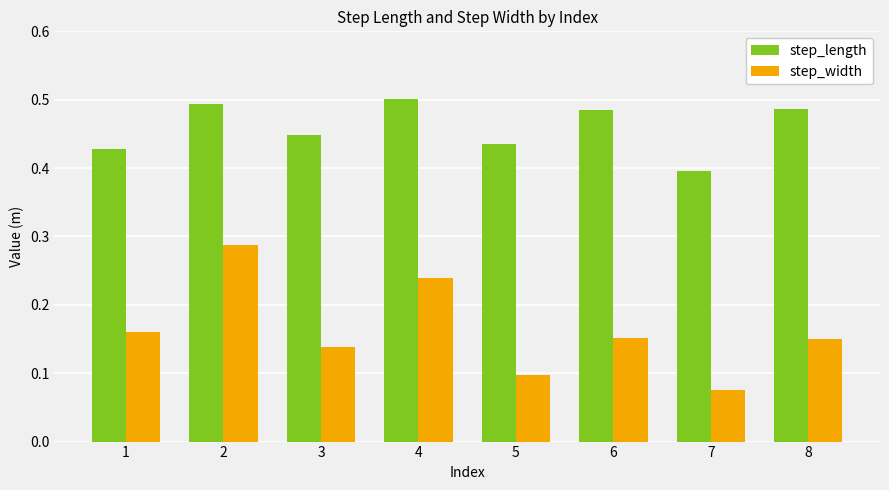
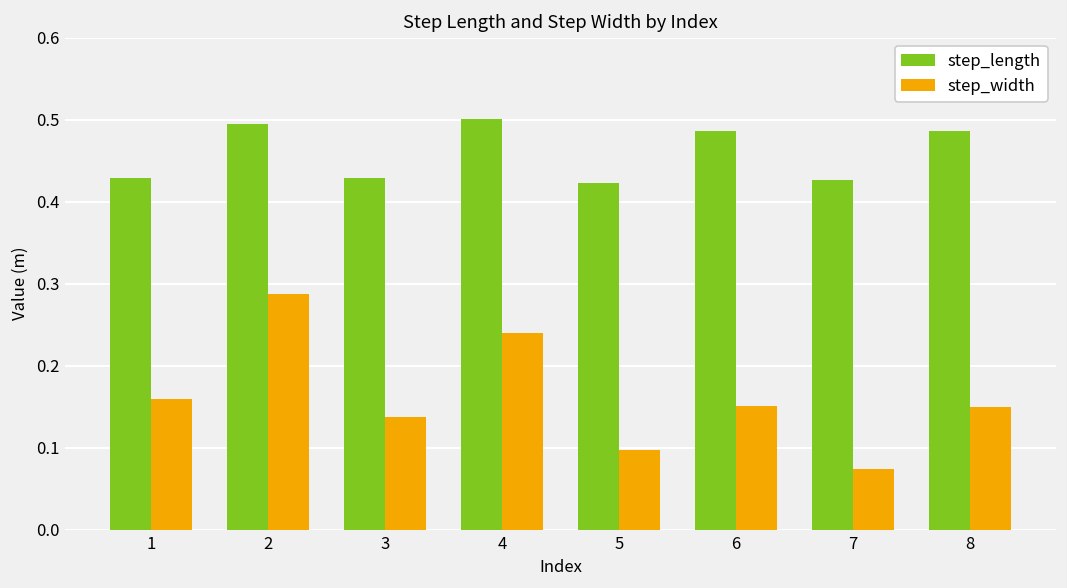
step_length, 3: 0.45 -> 0.43
step_length, 5: 0.44 -> 0.42
step_length, 7: 0.40 -> 0.43
